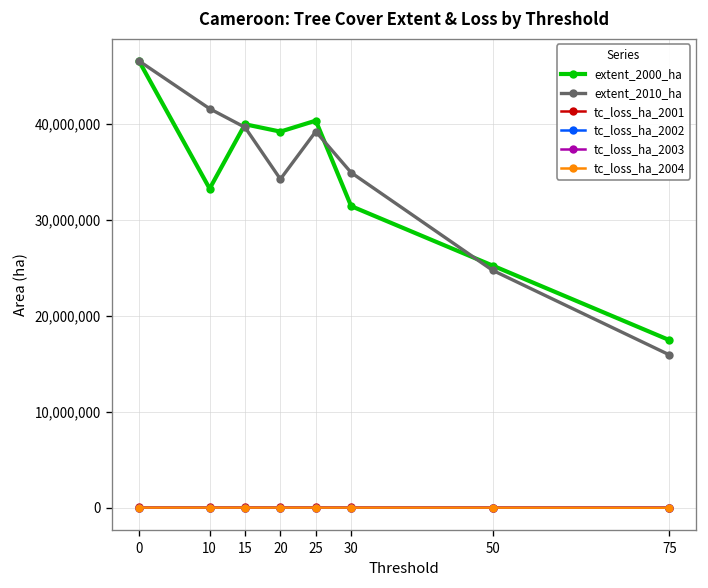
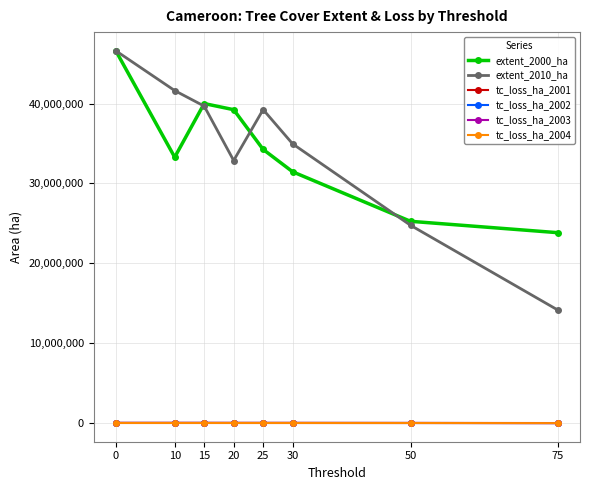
extent_2010_ha, 20: 34,000,000 -> 33,000,000
extent_2000_ha, 25: 40,000,000 -> 34,000,000
extent_2000_ha, 75: 17,000,000 -> 24,000,000
extent_2010_ha, 75: 16,000,000 -> 14,000,000
